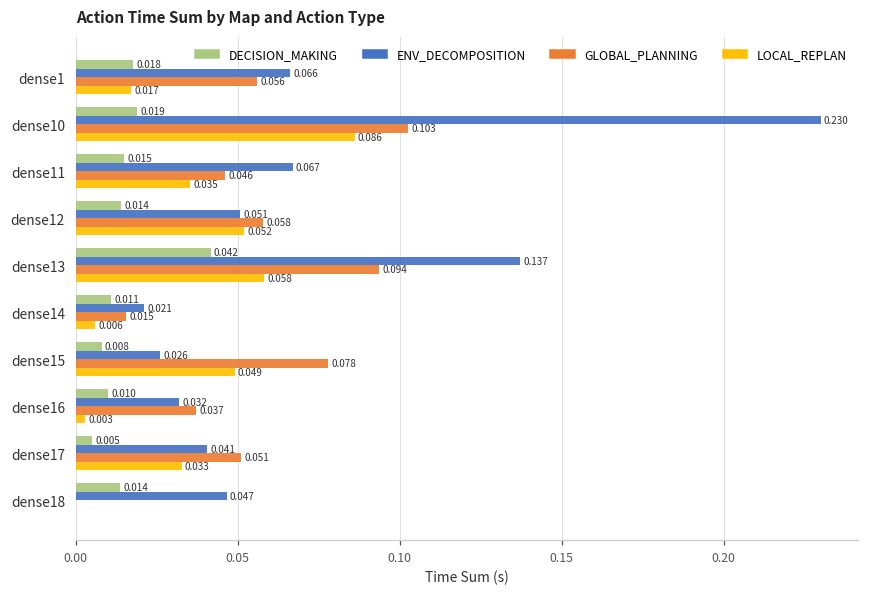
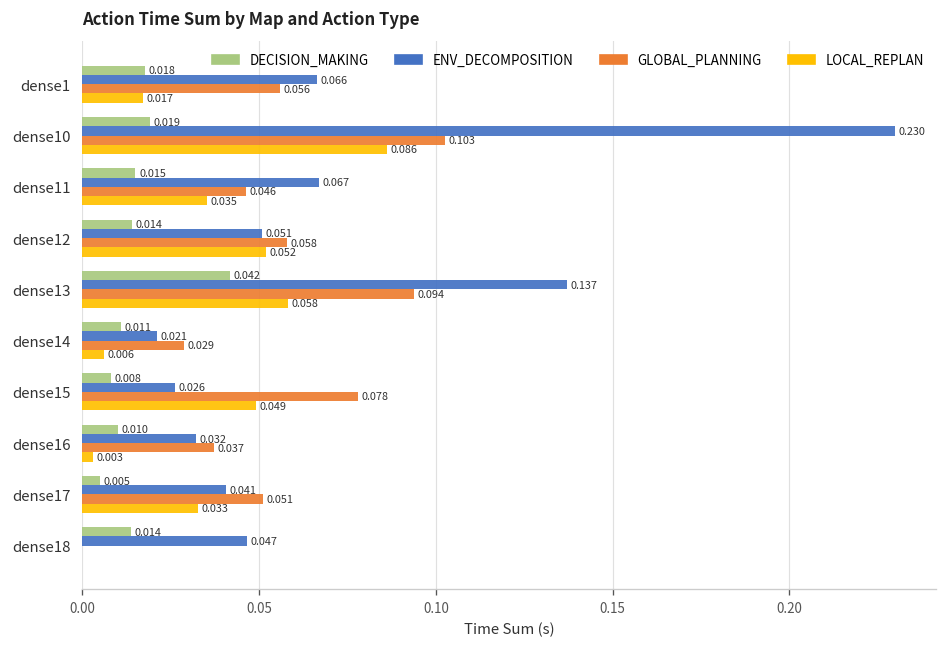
GLOBAL_PLANNING, dense14: 0.015 -> 0.029
